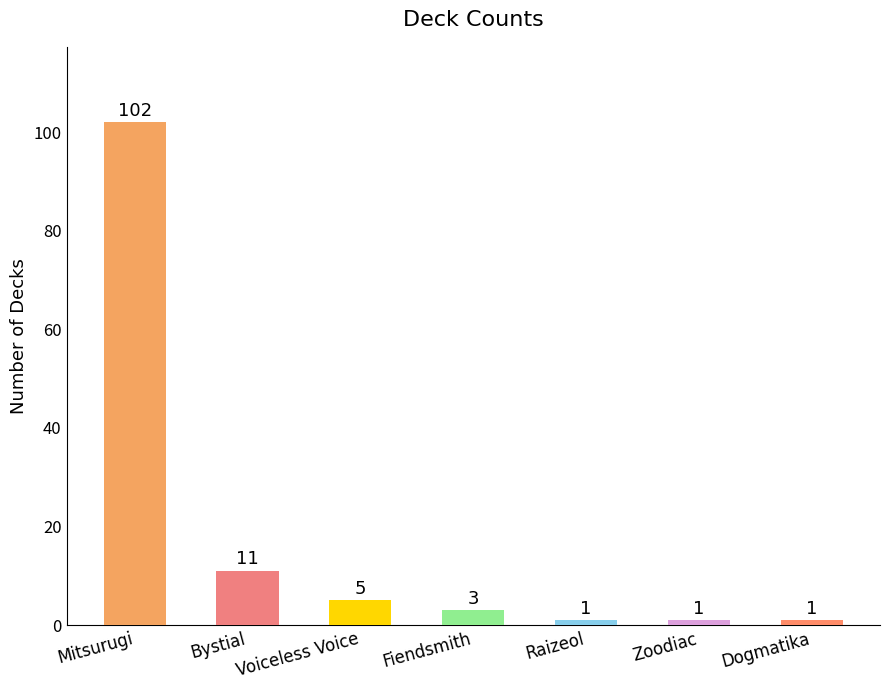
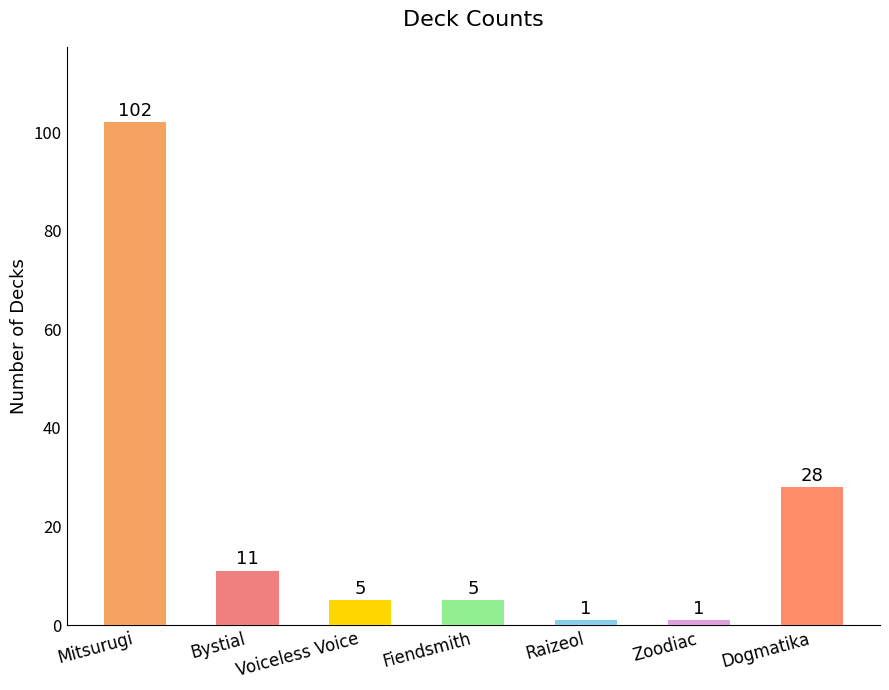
Fiendsmith: 3 -> 5
Dogmatika: 1 -> 28
